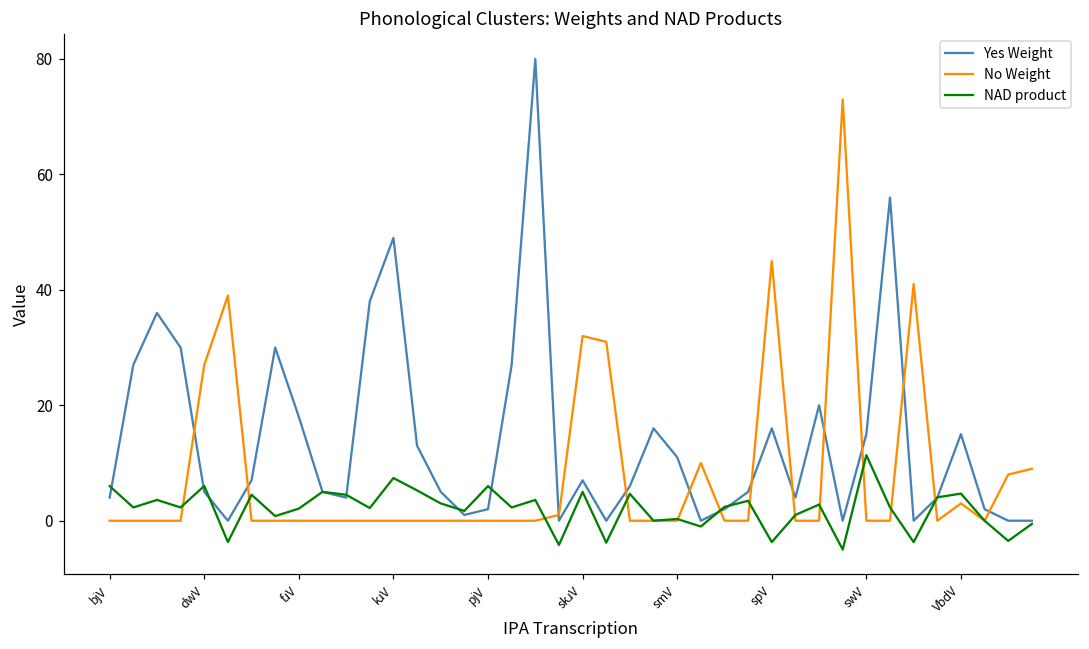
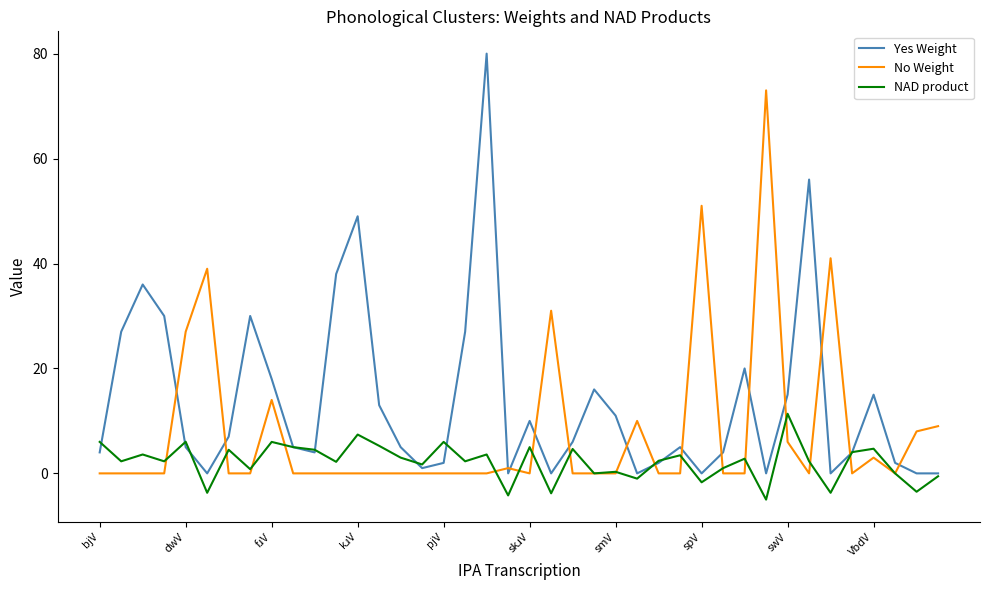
No Weight, fɹV: 0 -> 14
NAD product, fɹV: 2 -> 6
Yes Weight, skɹV: 7 -> 10
No Weight, skɹV: 32 -> 0
Yes Weight, spV: 16 -> 0
No Weight, spV: 45 -> 51
NAD product, spV: -4 -> -2
No Weight, swV: 0 -> 6
